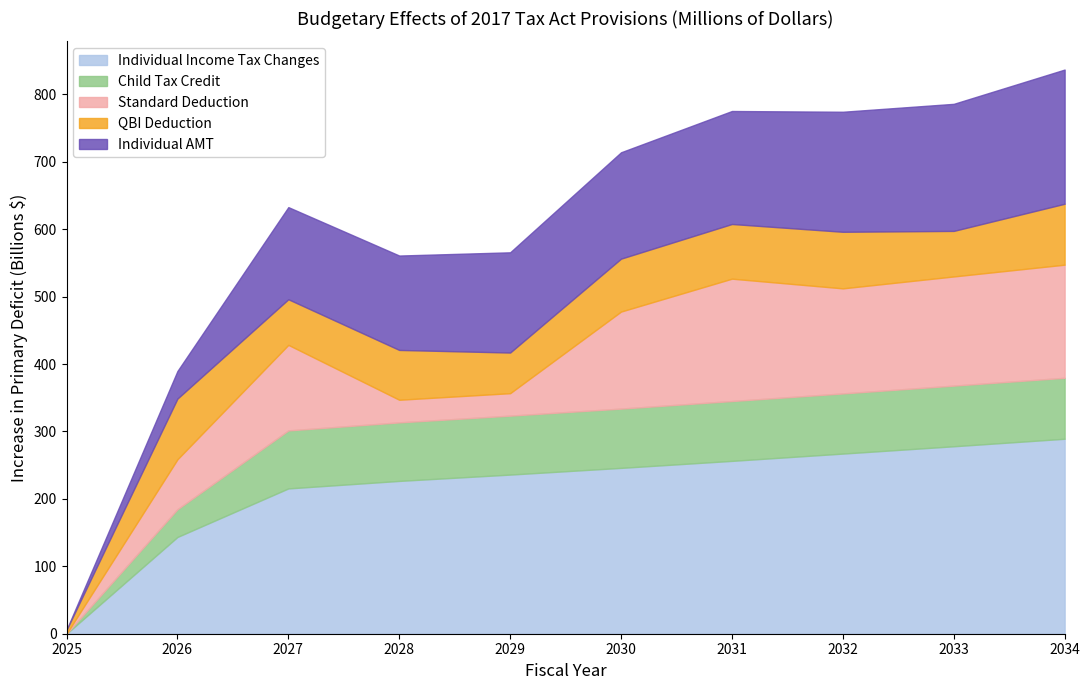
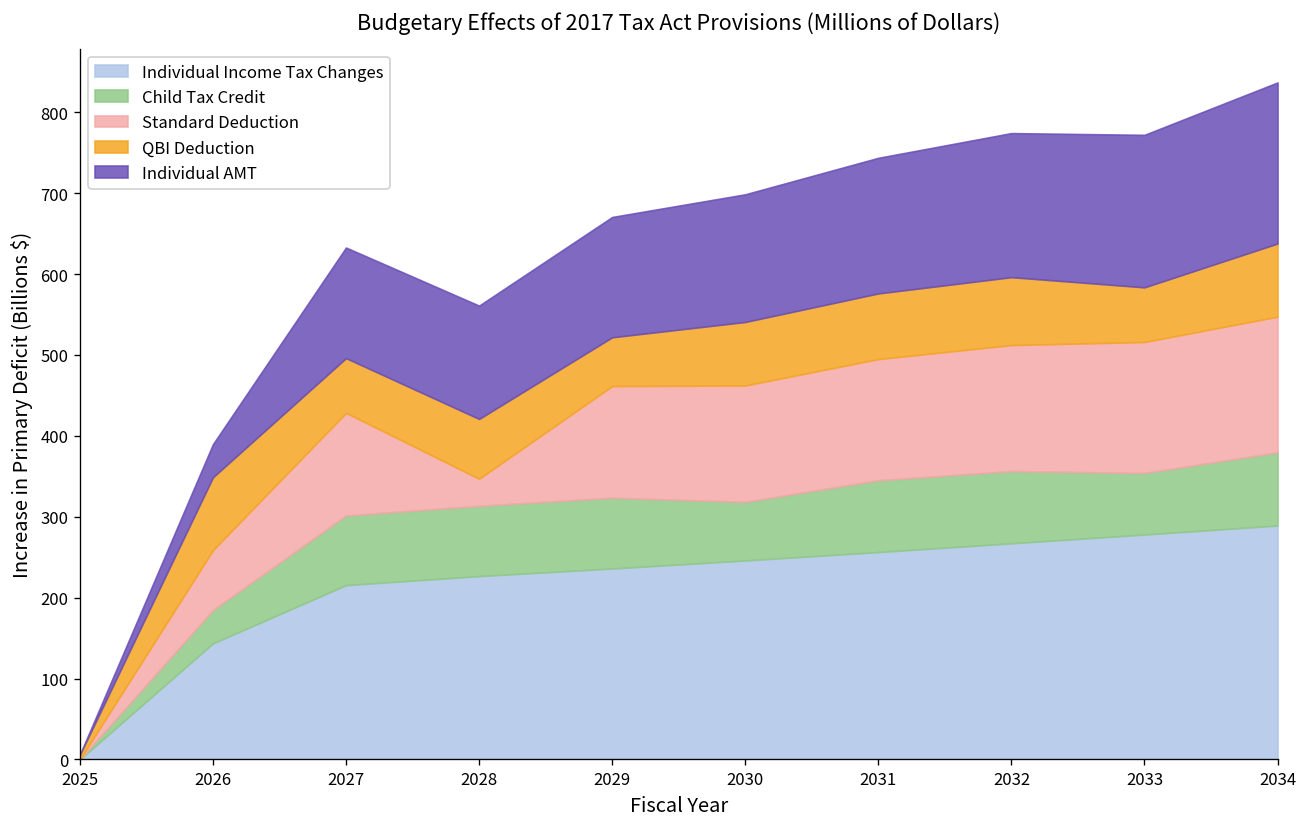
Standard Deduction, 2029: 30 -> 140
Child Tax Credit, 2030: 90 -> 70
Standard Deduction, 2031: 180 -> 150
Child Tax Credit, 2033: 90 -> 80
